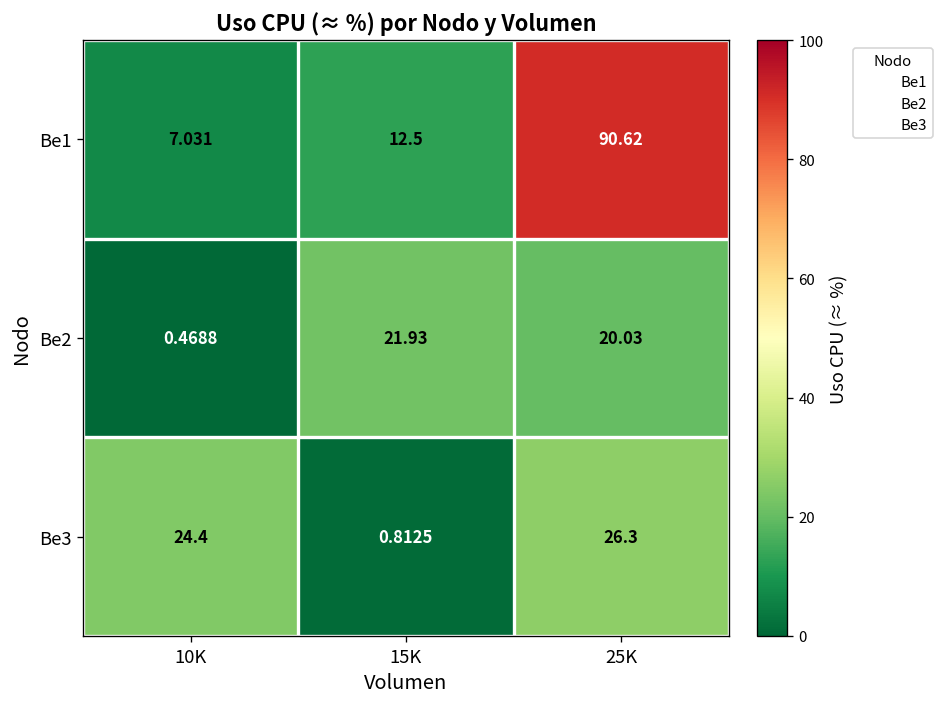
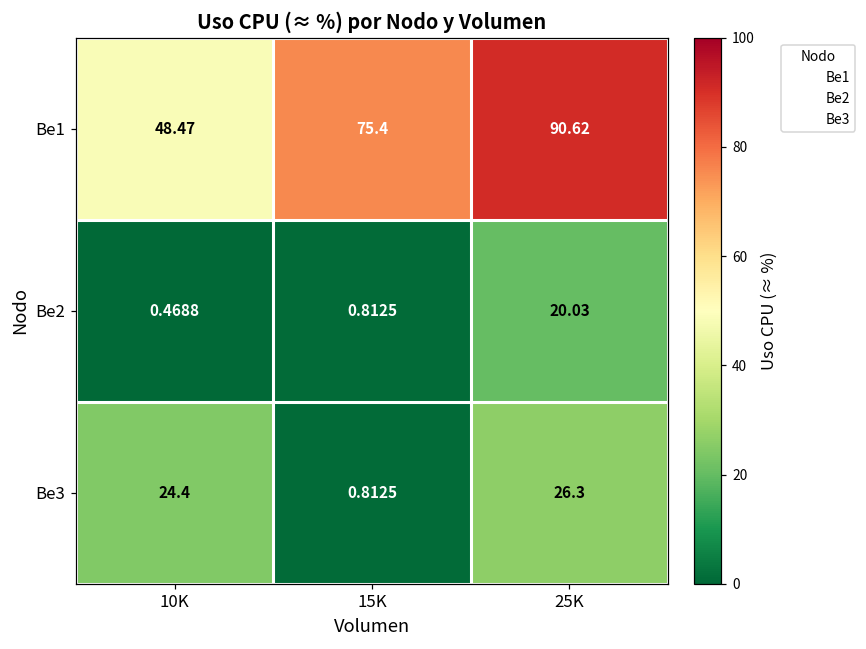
Be1, 10K: 7.031 -> 48.47
Be1, 15K: 12.5 -> 75.4
Be2, 15K: 21.93 -> 0.8125
